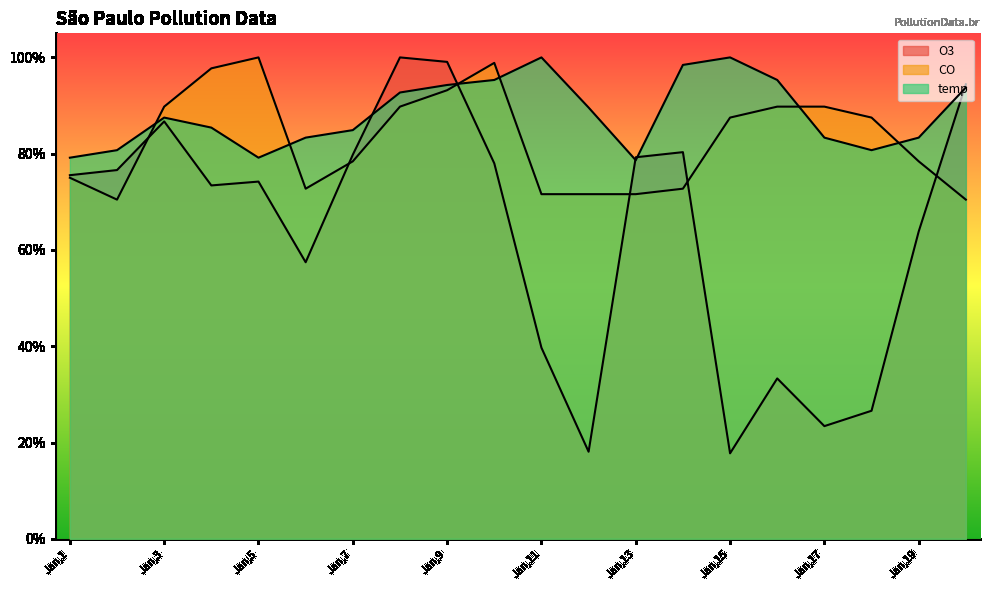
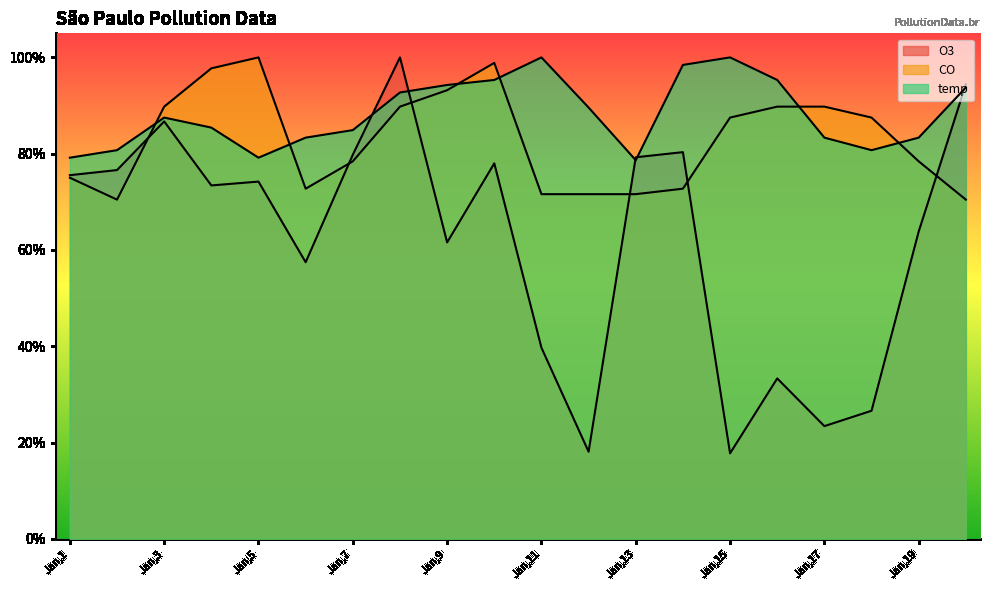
O3, Jan,9: 99% -> 62%
